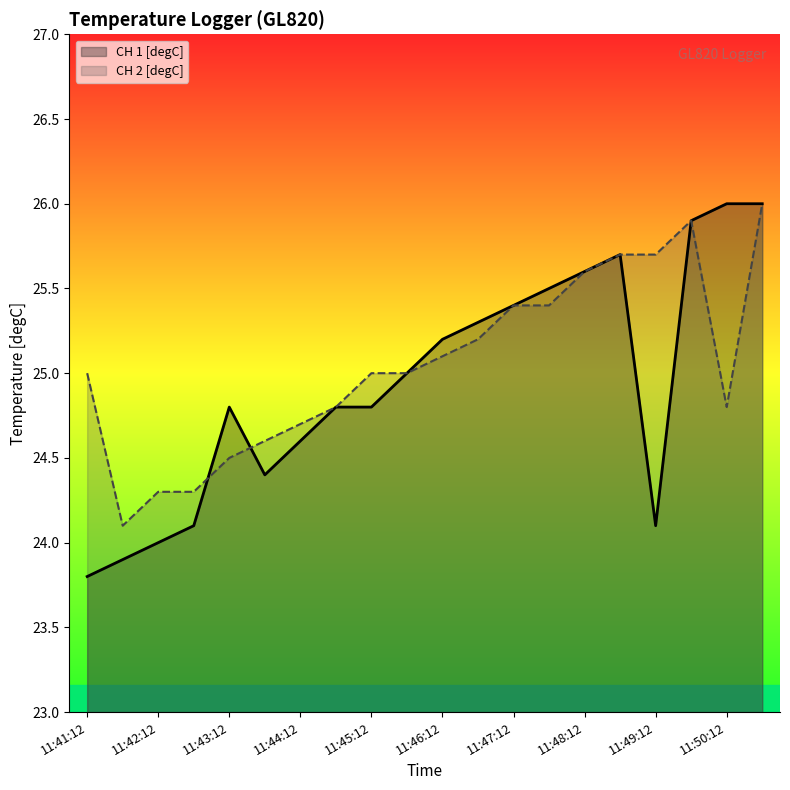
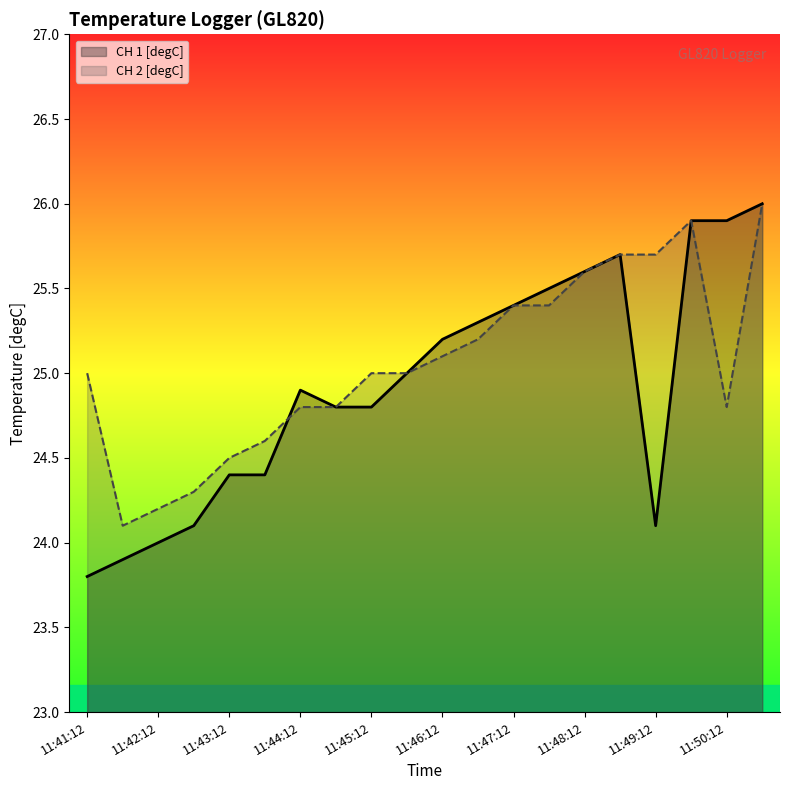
CH 2 [degC], 11:42:12: 24.3 -> 24.2
CH 1 [degC], 11:43:12: 24.8 -> 24.4
CH 1 [degC], 11:44:12: 24.6 -> 24.9
CH 2 [degC], 11:44:12: 24.7 -> 24.8
CH 1 [degC], 11:50:12: 26.0 -> 25.9
